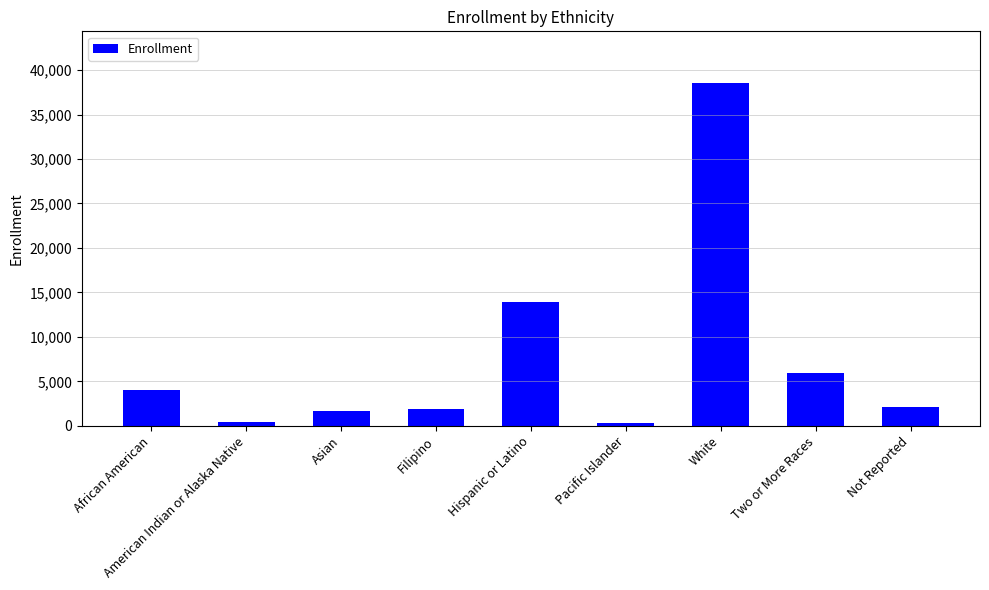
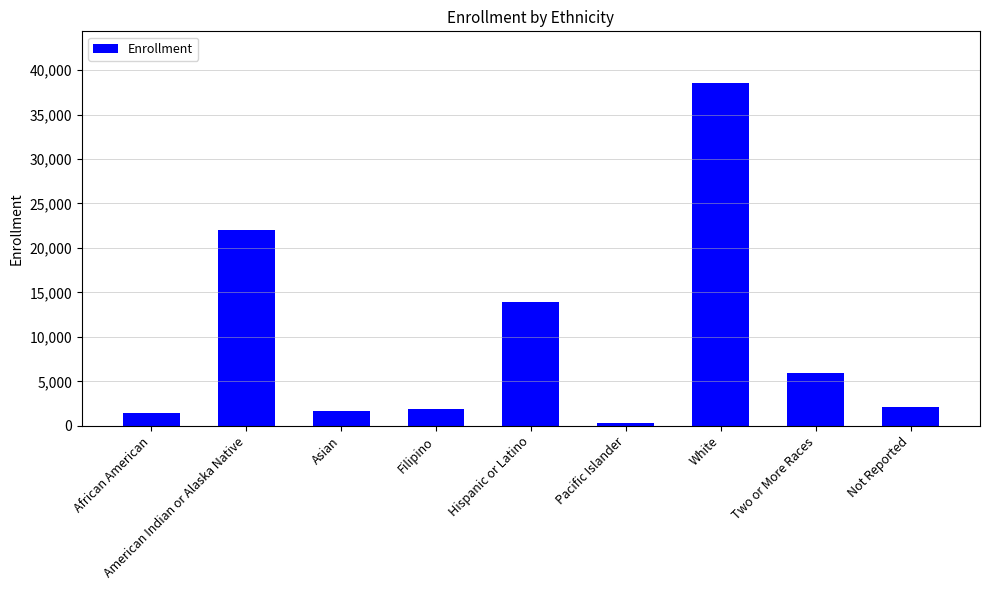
African American: 4,000 -> 1,000
American Indian or Alaska Native: 0 -> 22,000
